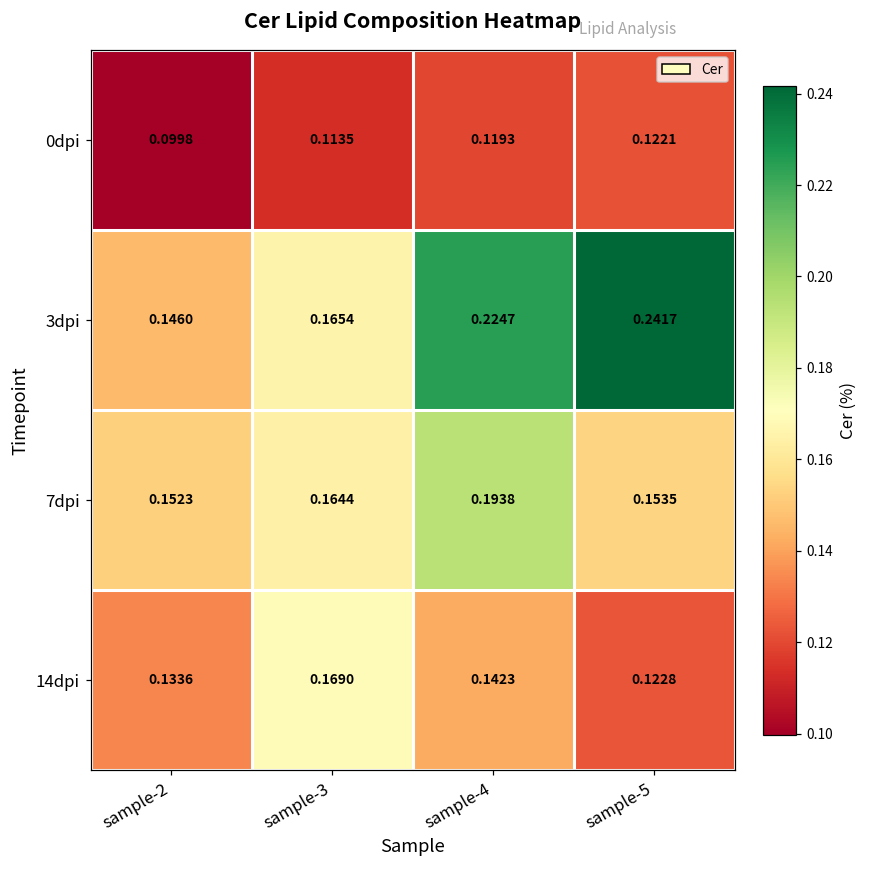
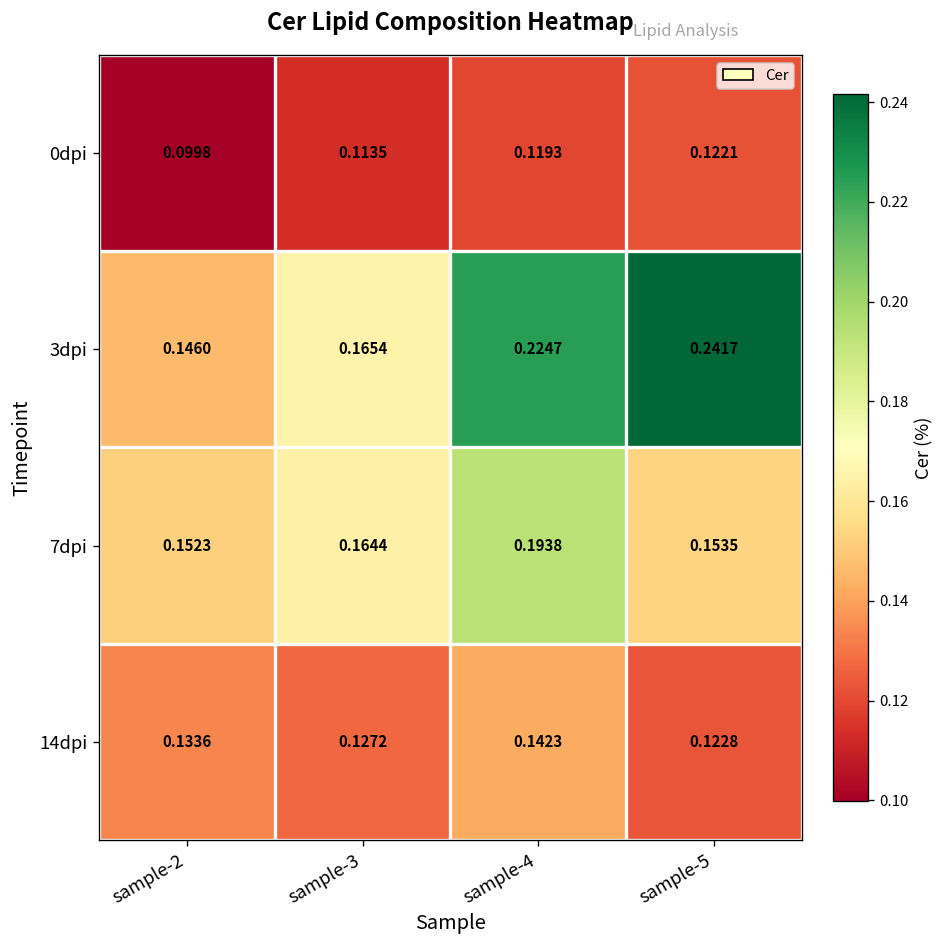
14dpi, sample-3: 0.1690 -> 0.1272
